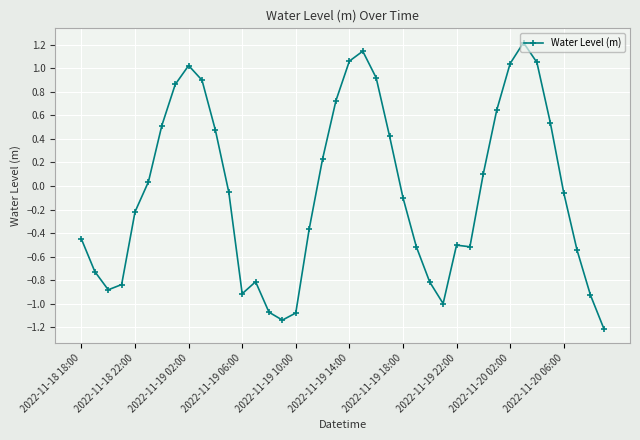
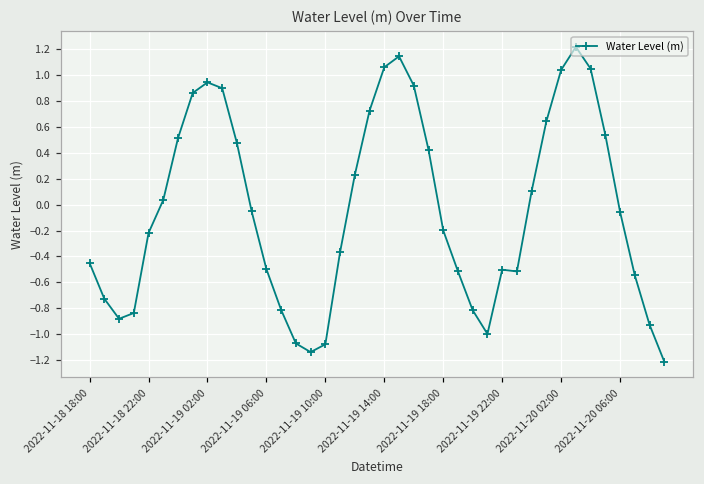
2022-11-19 02:00: 1.02 -> 0.94
2022-11-19 06:00: -0.91 -> -0.50
2022-11-19 18:00: -0.10 -> -0.20
